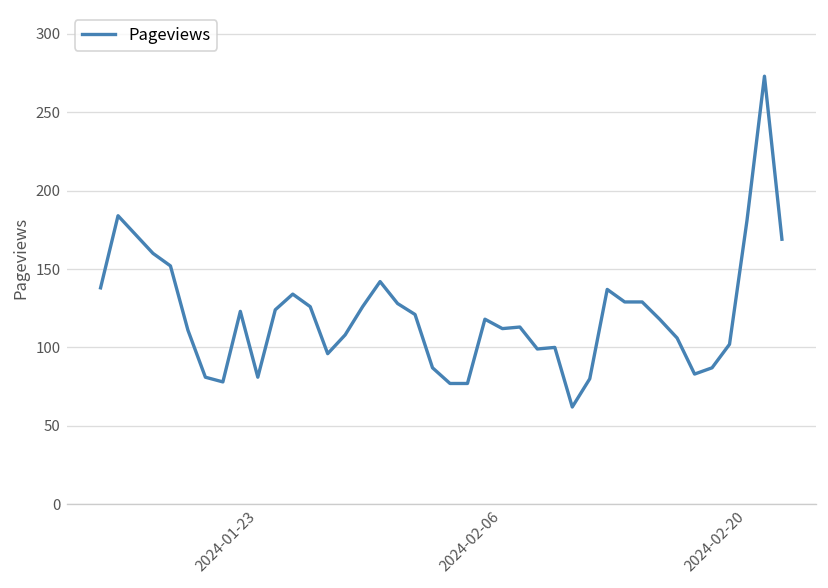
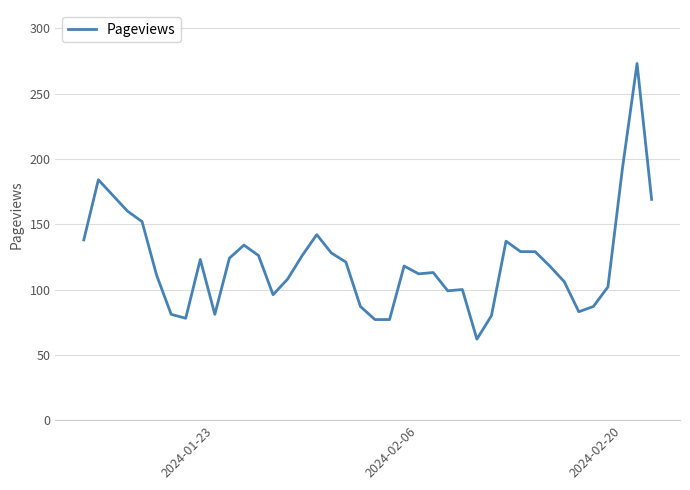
2024-02-20: 181 -> 193
